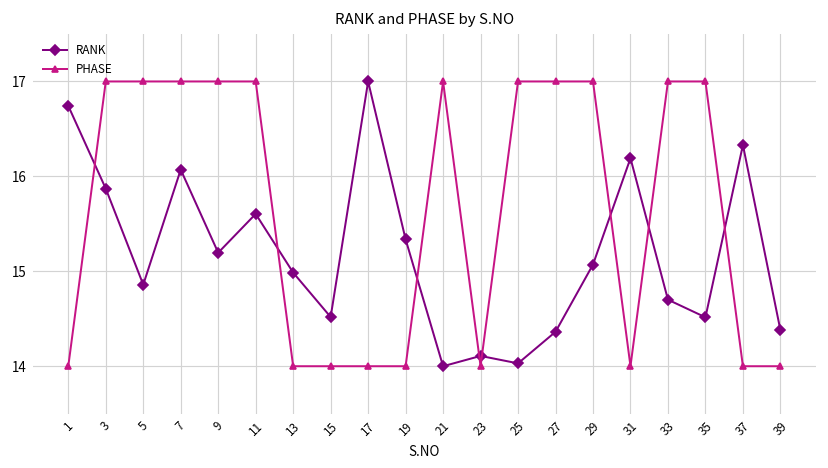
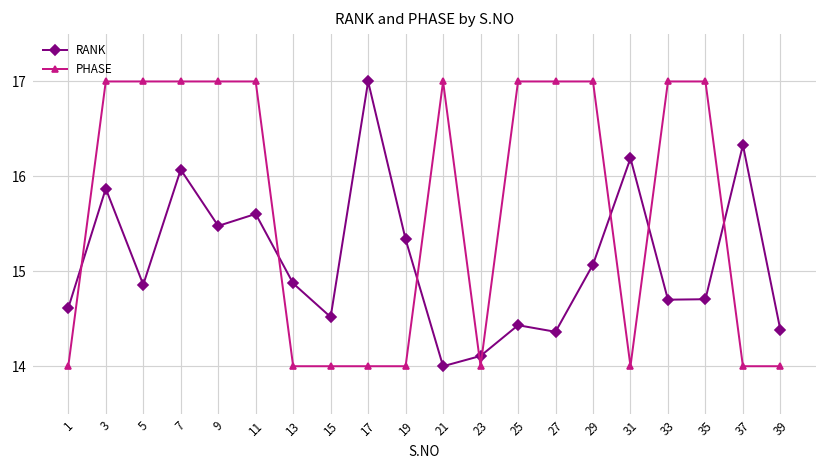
RANK, 1: 16.7 -> 14.6
RANK, 9: 15.2 -> 15.5
RANK, 13: 15.0 -> 14.9
RANK, 25: 14.0 -> 14.4
RANK, 35: 14.5 -> 14.7
